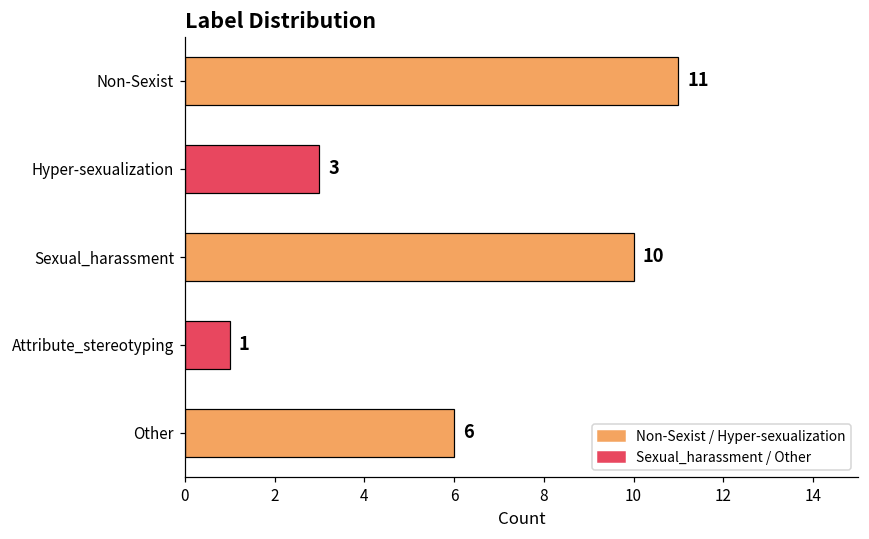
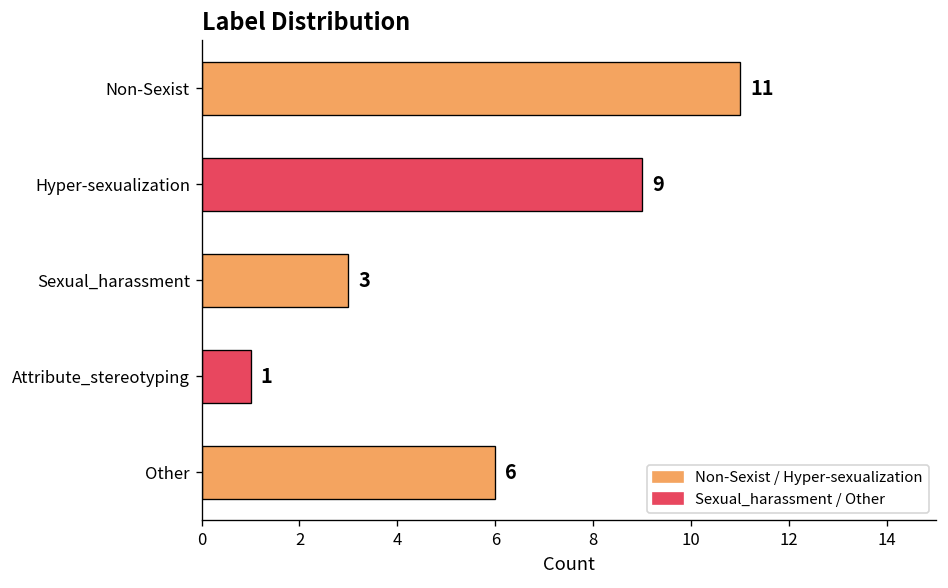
Hyper-sexualization: 3 -> 9
Sexual_harassment: 10 -> 3
